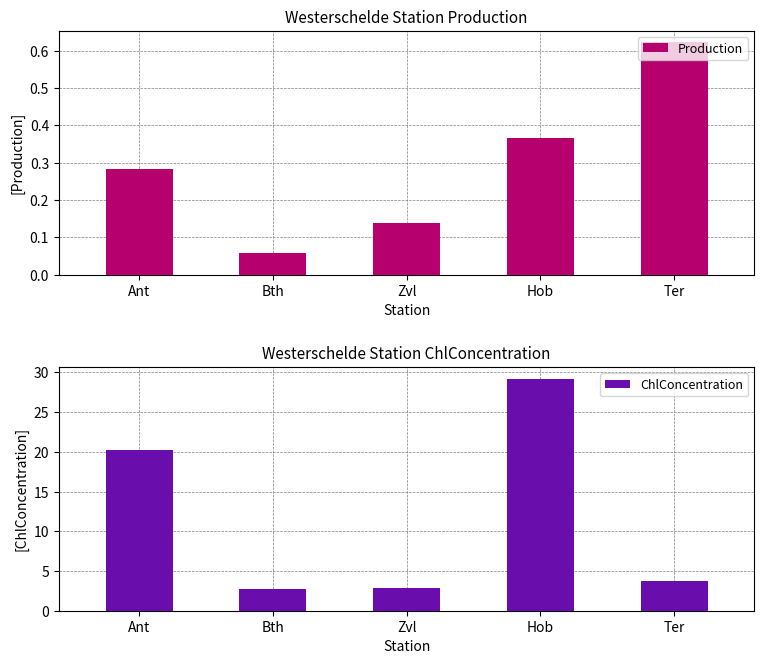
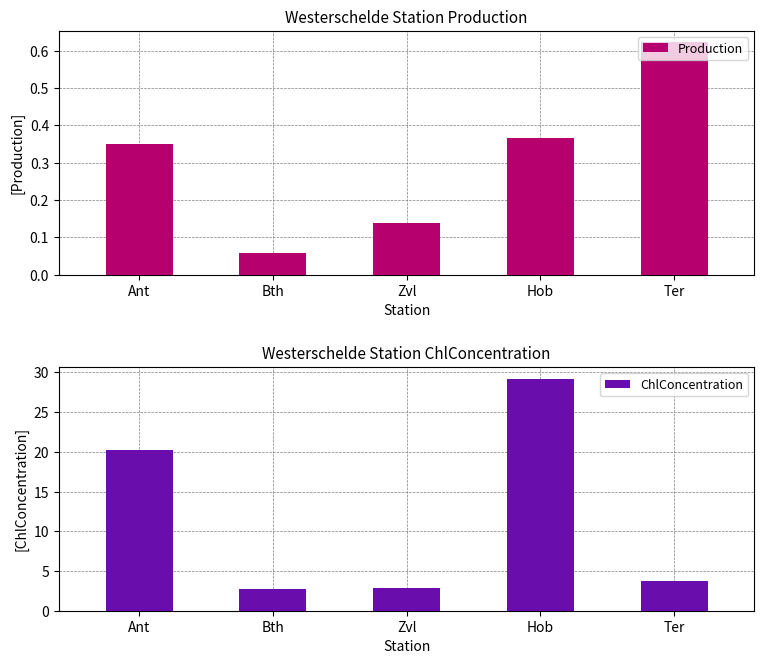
Westerschelde Station Production, Ant: 0.28 -> 0.35
